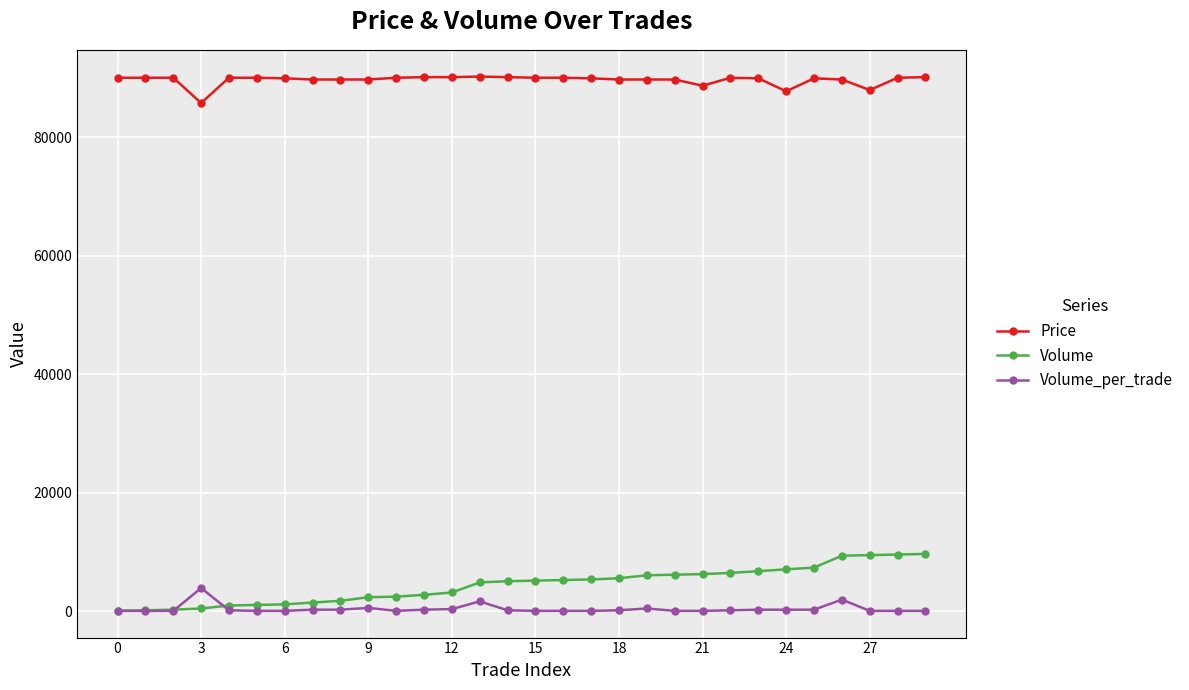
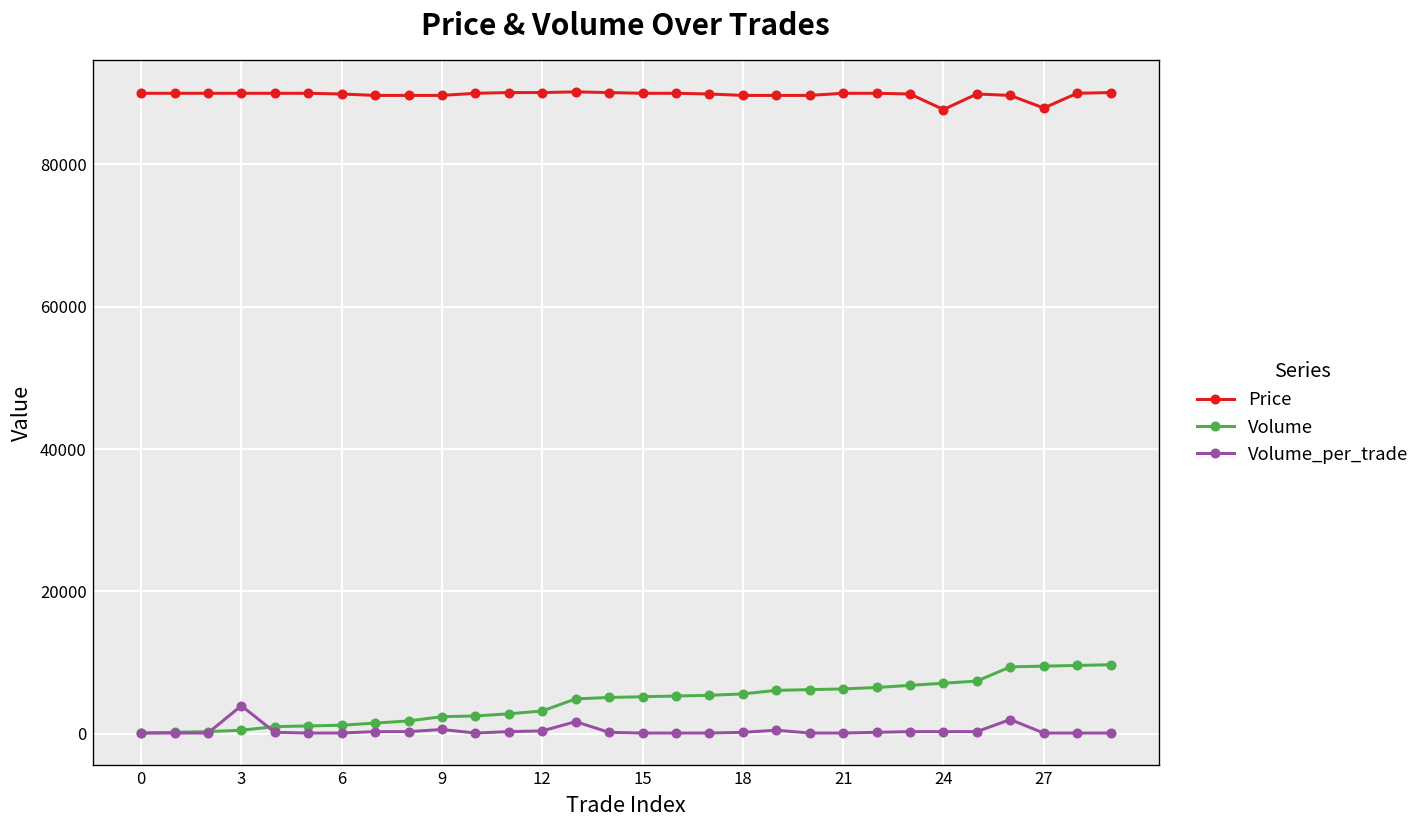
Price, 3: 86000 -> 90000
Price, 21: 89000 -> 90000
